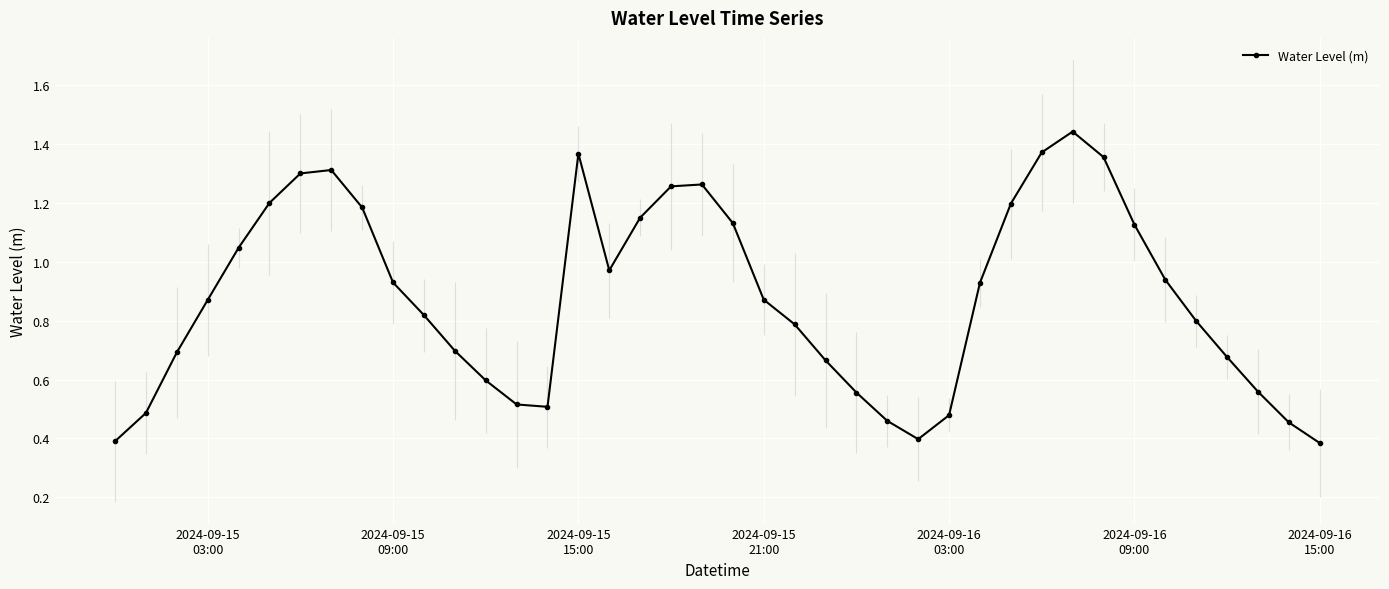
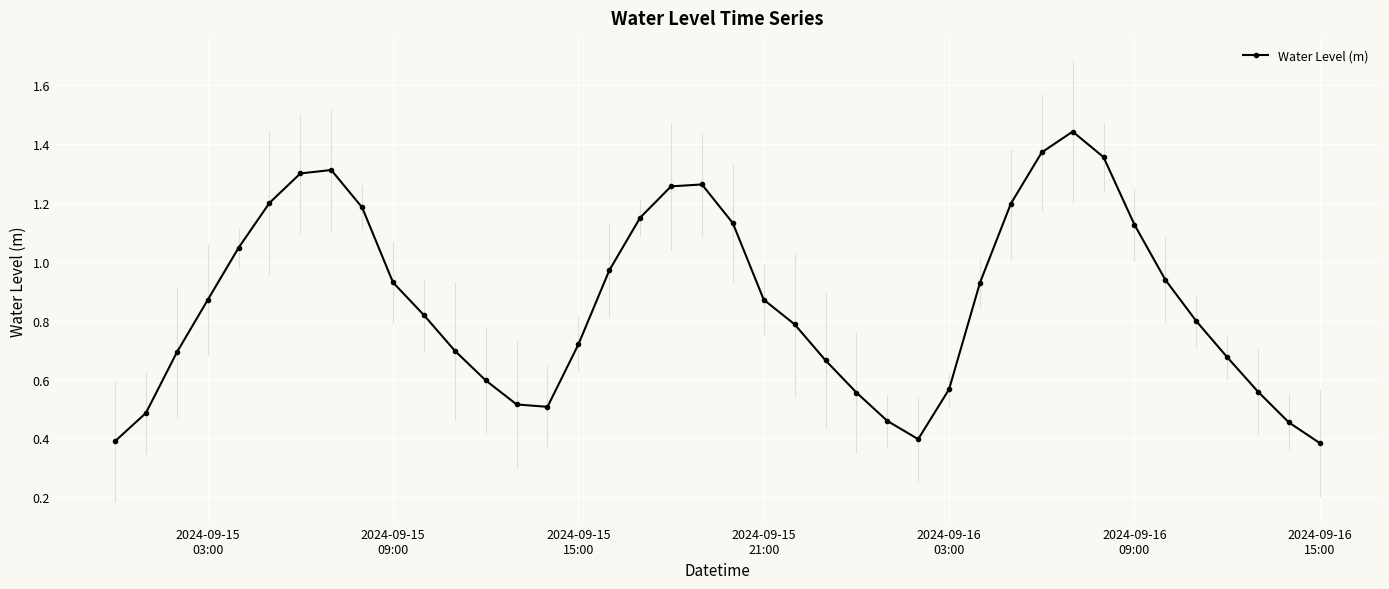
2024-09-15 15:00: 1.37 -> 0.72
2024-09-16 03:00: 0.48 -> 0.57
